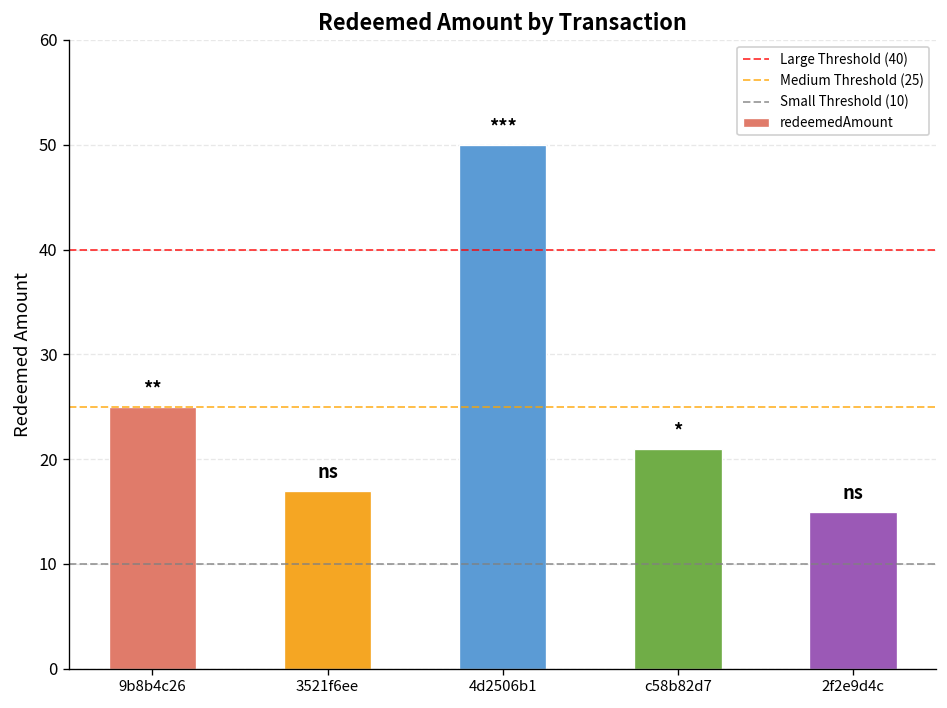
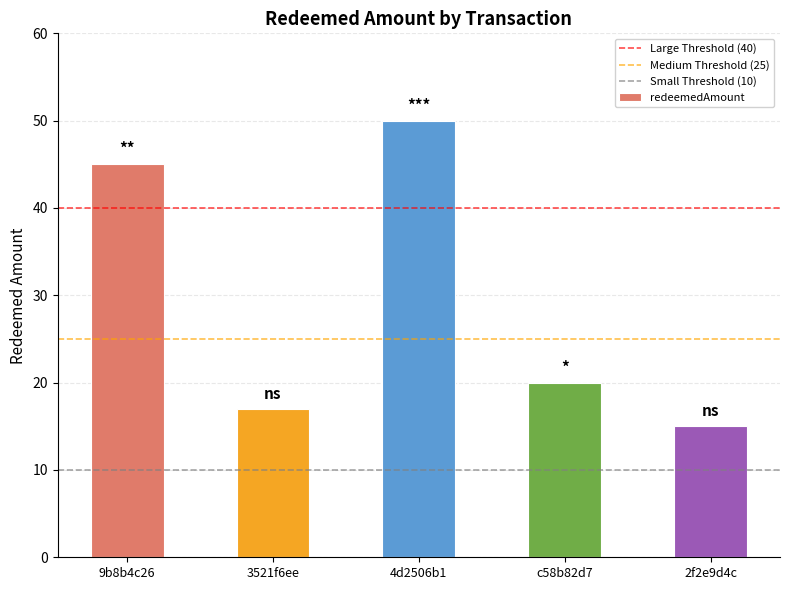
9b8b4c26: 25 -> 45
c58b82d7: 21 -> 20
